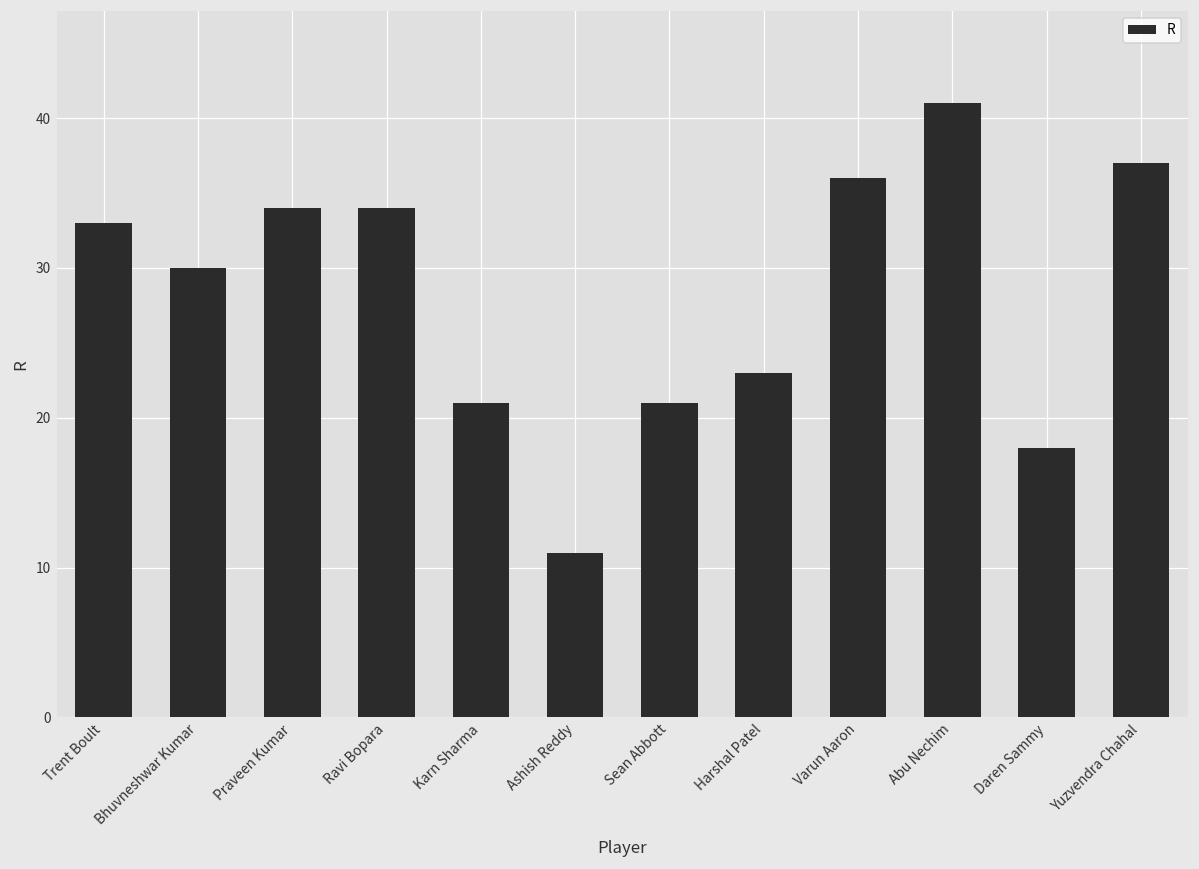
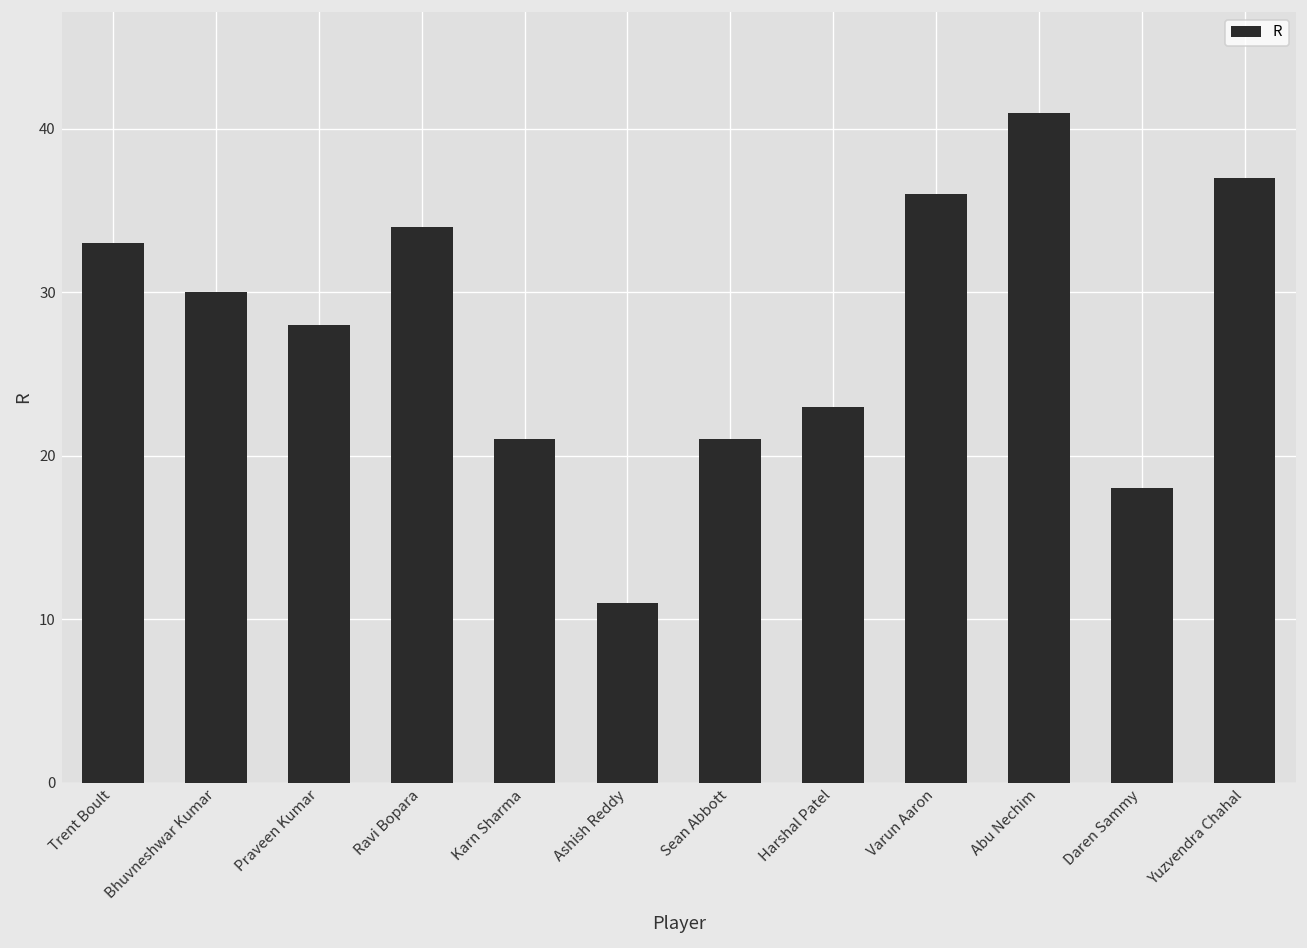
Praveen Kumar: 34 -> 28
